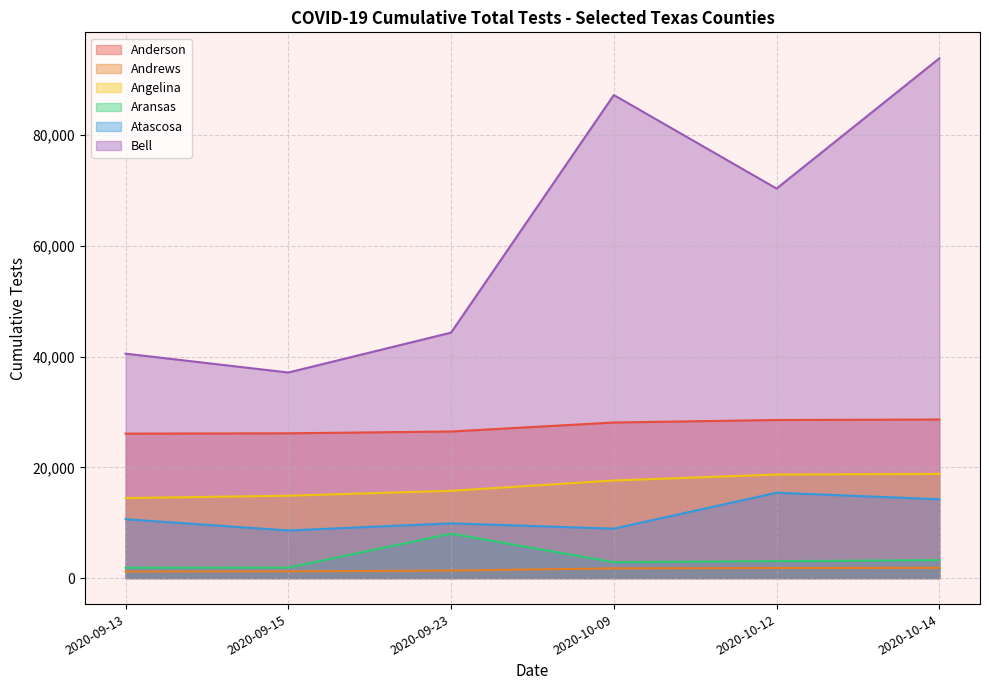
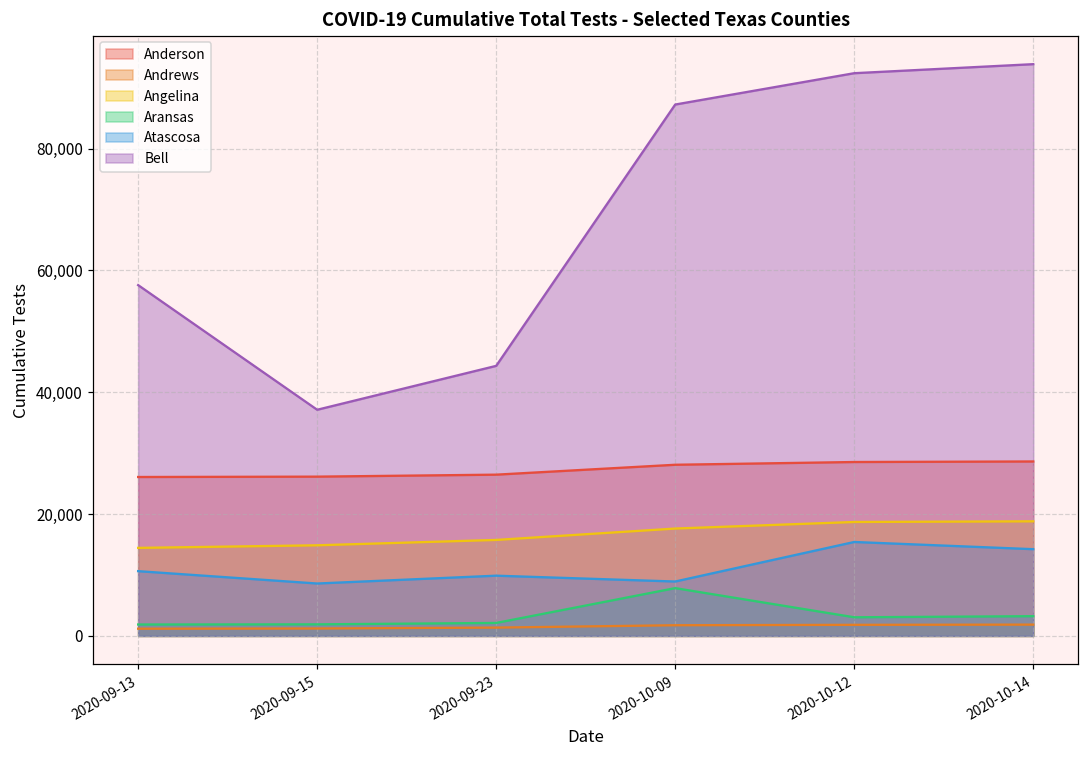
Bell, 2020-09-13: 41,000 -> 58,000
Aransas, 2020-09-23: 8,000 -> 2,000
Aransas, 2020-10-09: 3,000 -> 8,000
Bell, 2020-10-12: 70,000 -> 92,000
